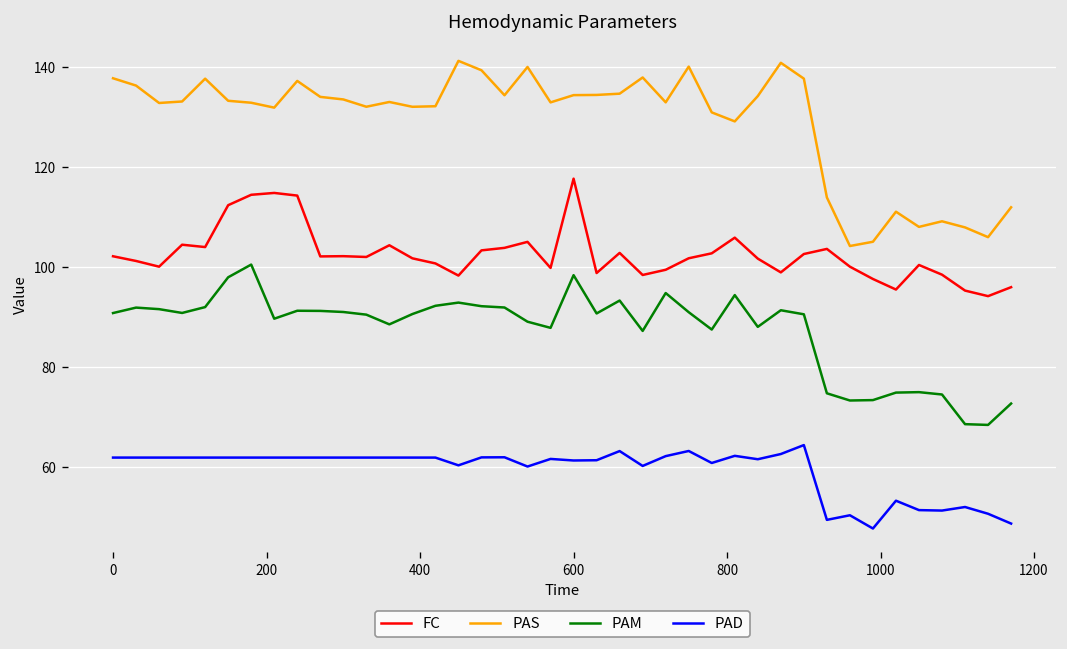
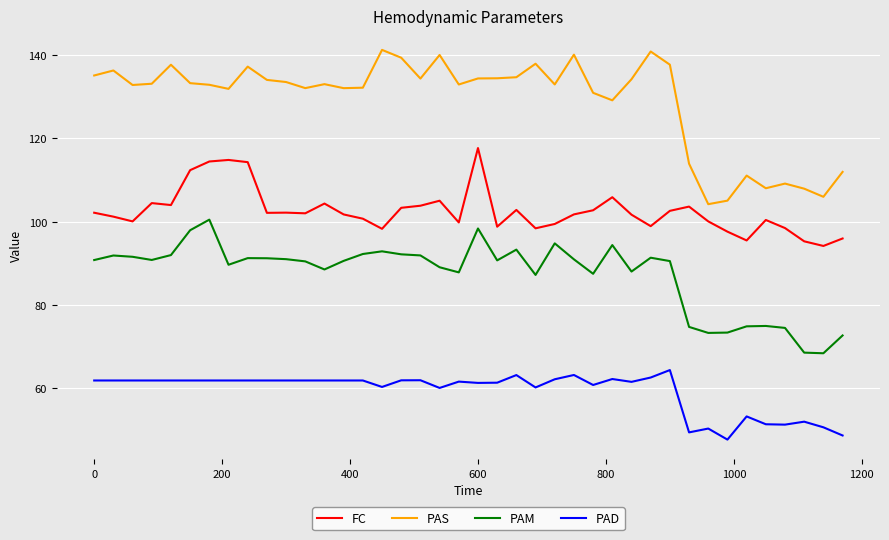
PAS, 0: 138 -> 135
